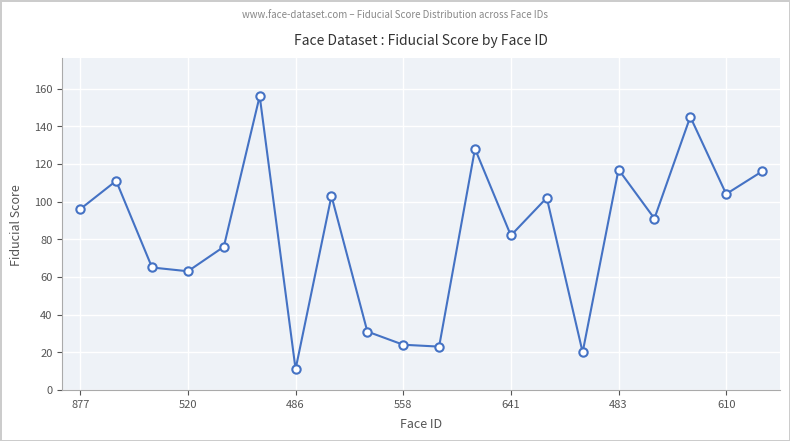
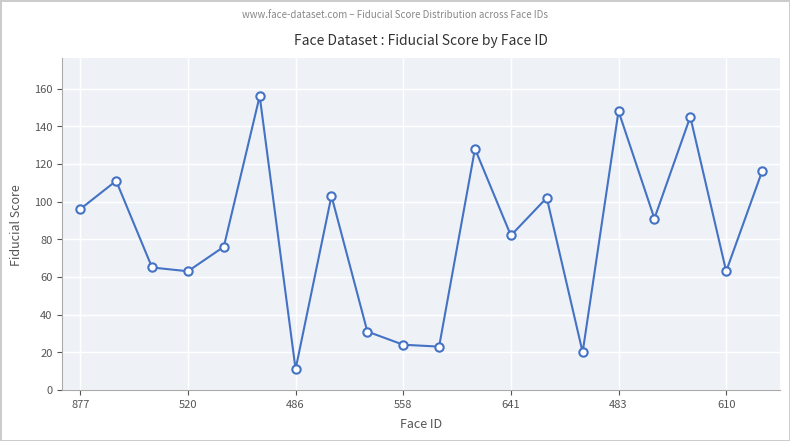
483: 117 -> 148
610: 104 -> 63
